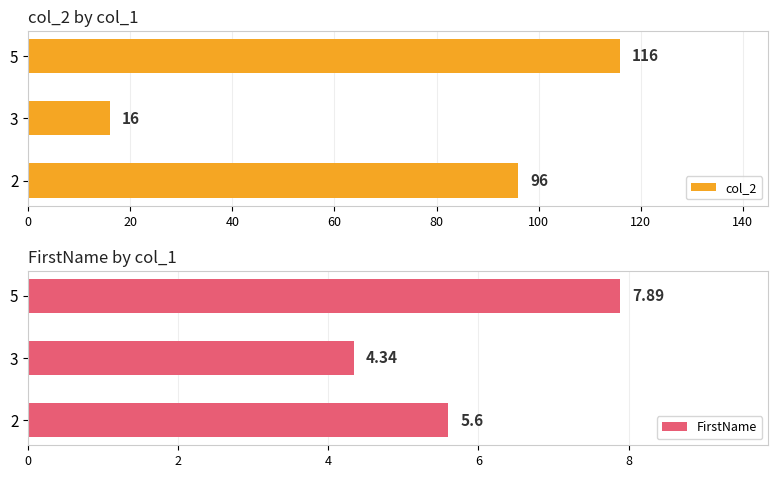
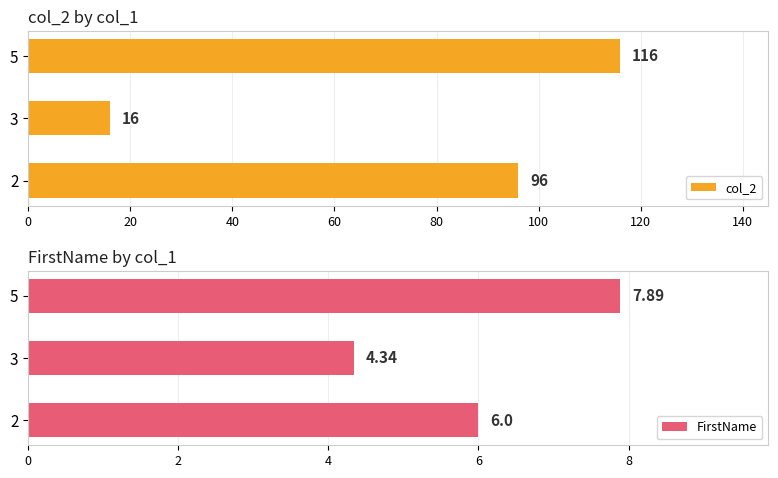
FirstName by col_1, 2: 5.6 -> 6.0
